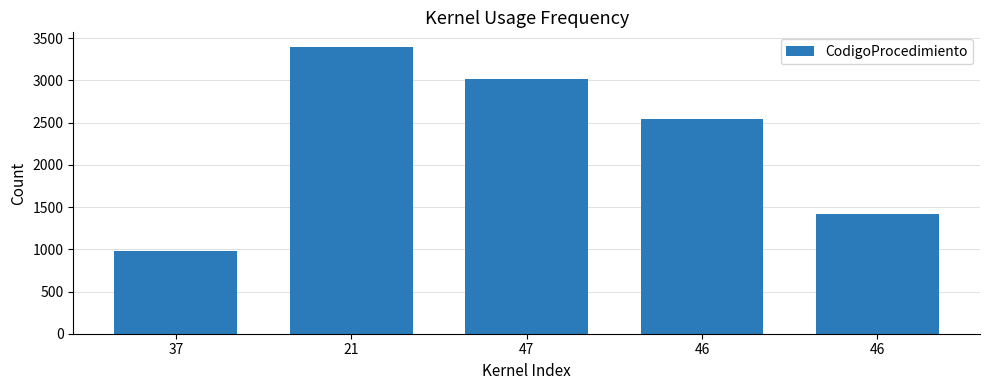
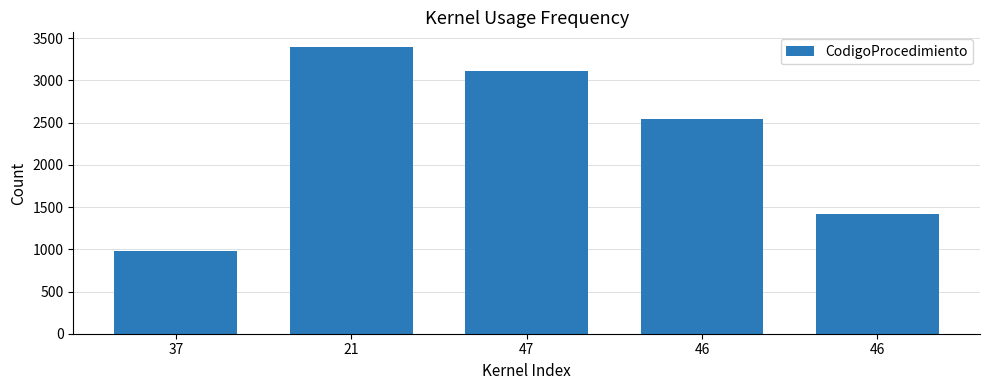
47: 3000 -> 3100
